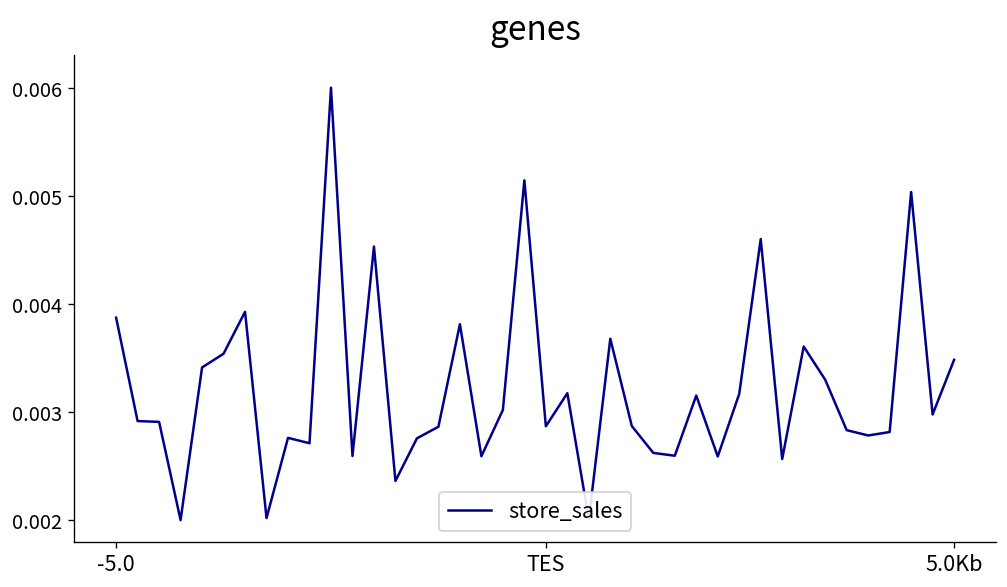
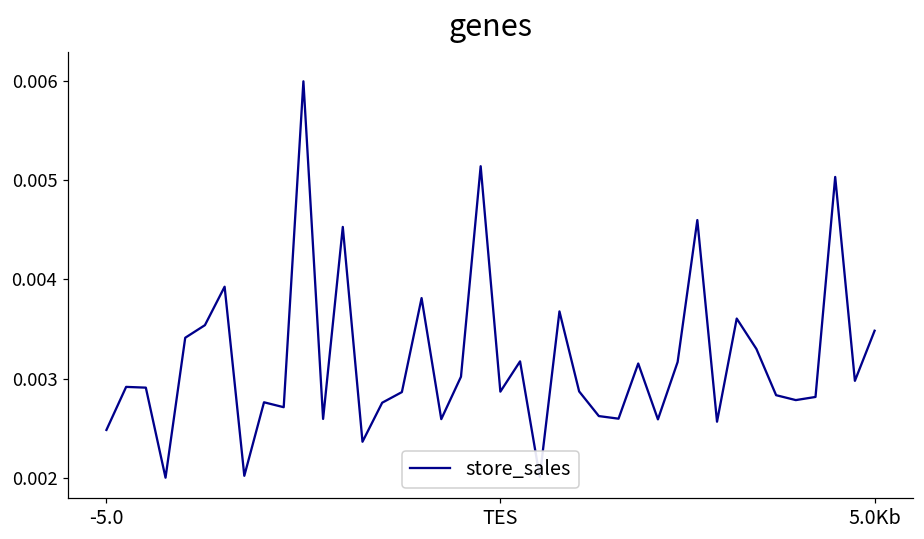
-5.0: 0.0039 -> 0.0025
